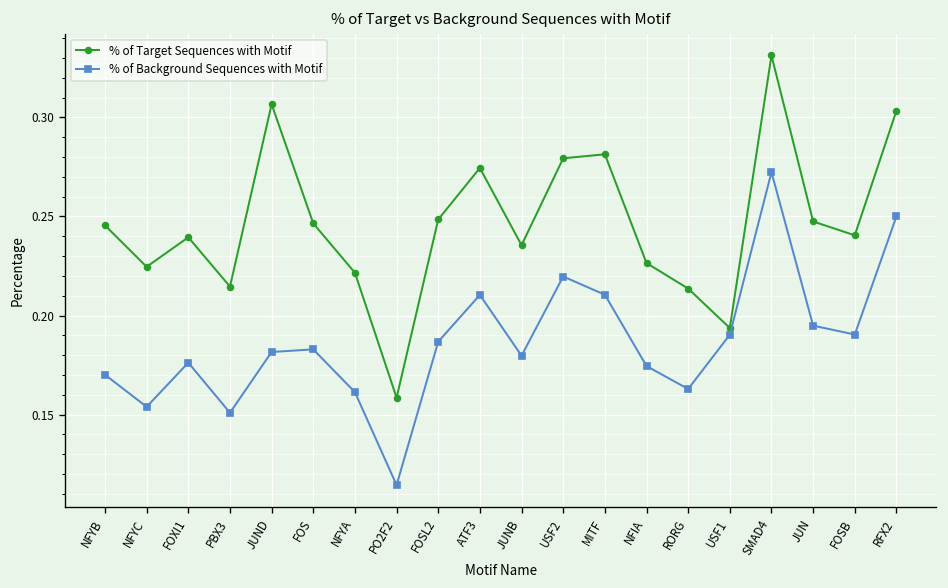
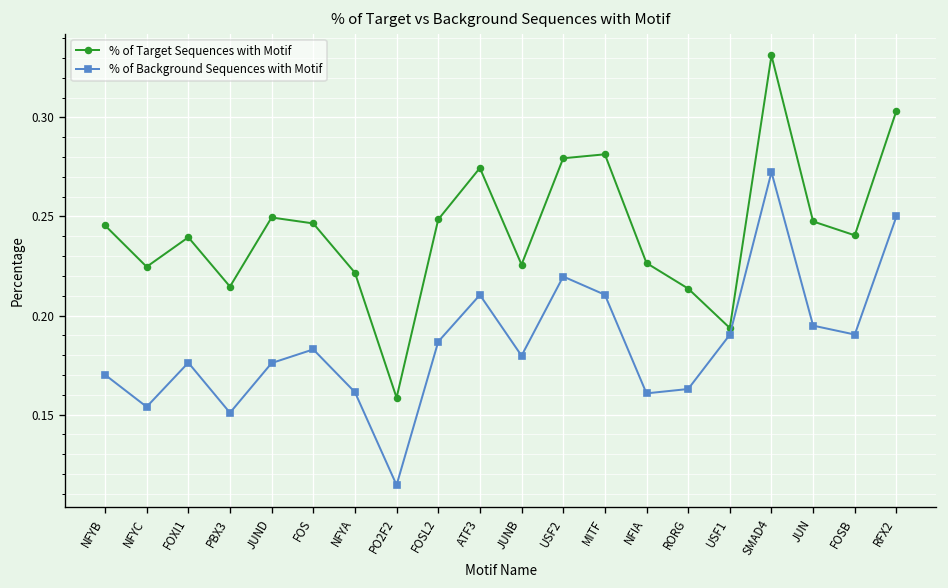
% of Target Sequences with Motif, JUND: 0.307 -> 0.250
% of Background Sequences with Motif, JUND: 0.182 -> 0.176
% of Target Sequences with Motif, JUNB: 0.236 -> 0.226
% of Background Sequences with Motif, NFIA: 0.175 -> 0.161
